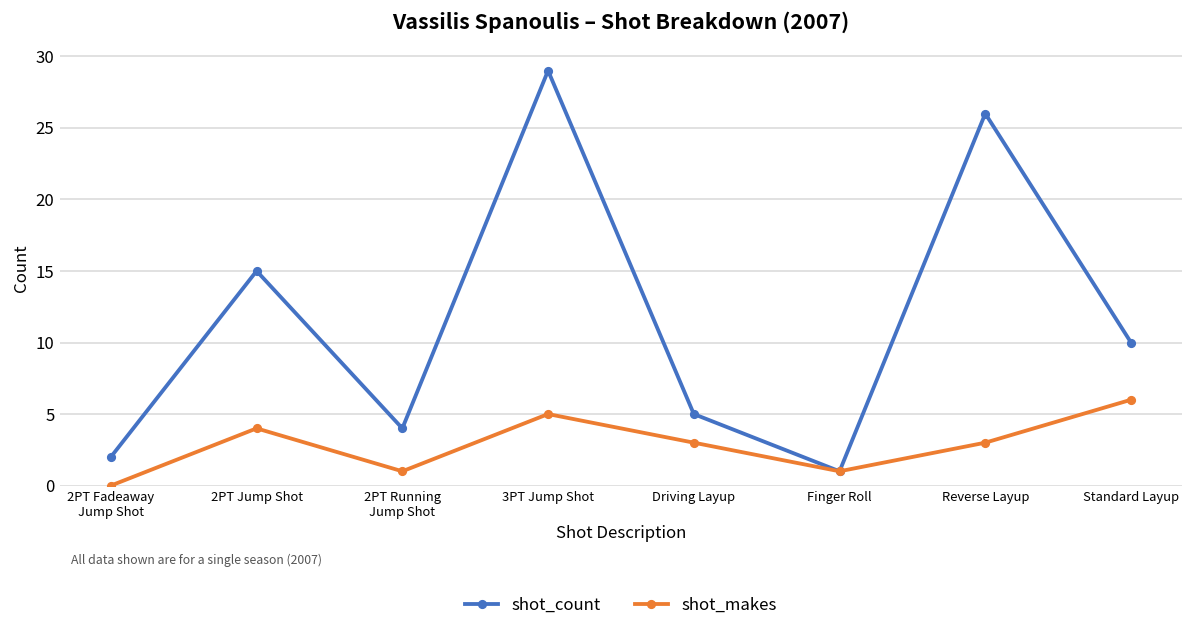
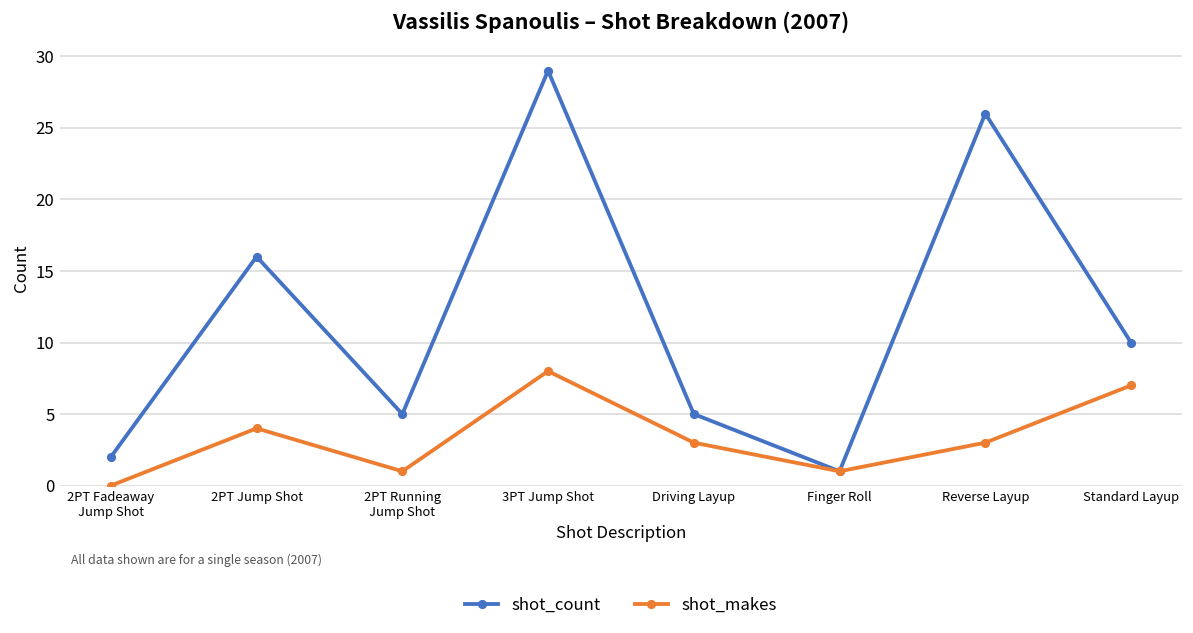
shot_count, 2PT Jump Shot: 15 -> 16
shot_count, 2PT Running Jump Shot: 4 -> 5
shot_makes, 3PT Jump Shot: 5 -> 8
shot_makes, Standard Layup: 6 -> 7
